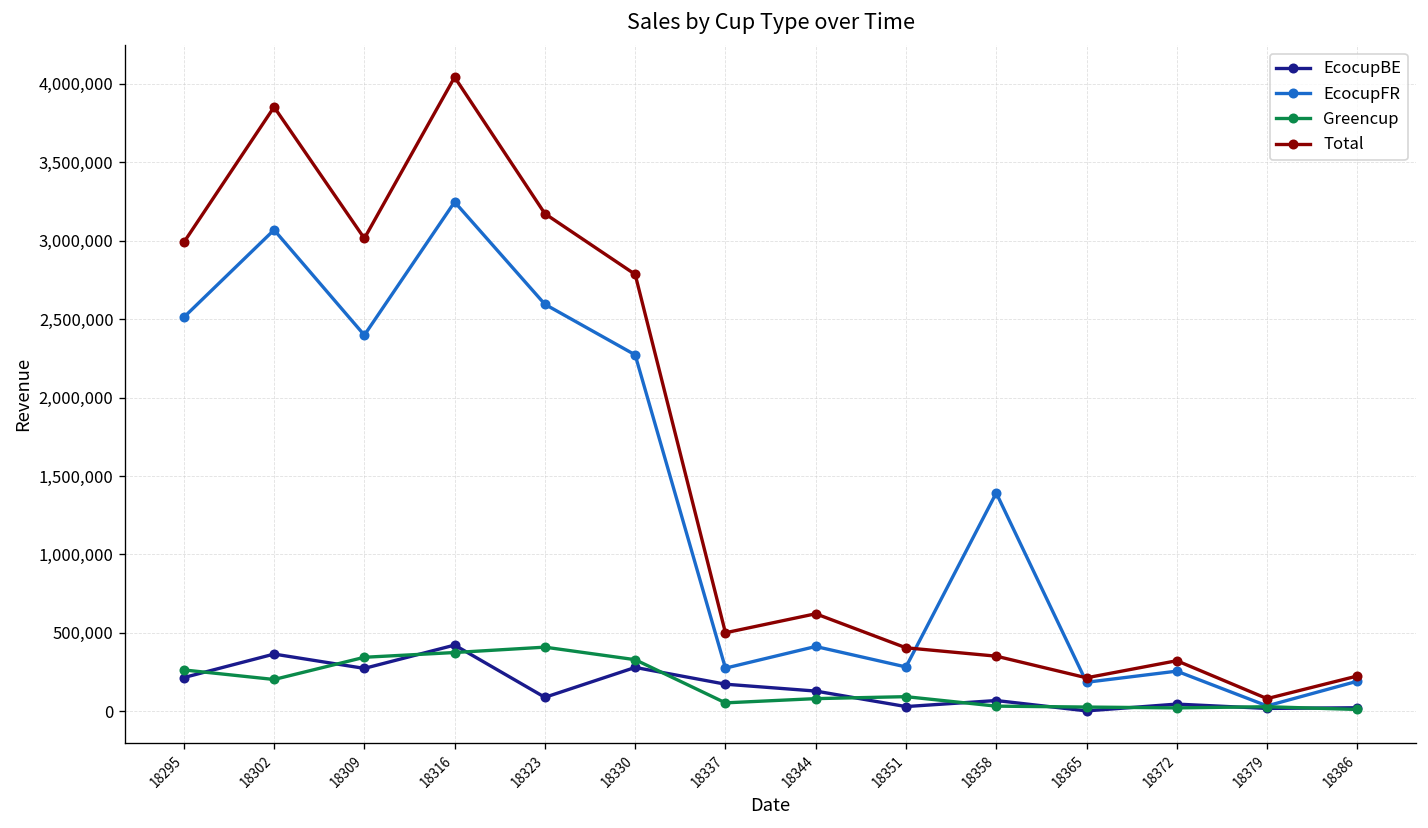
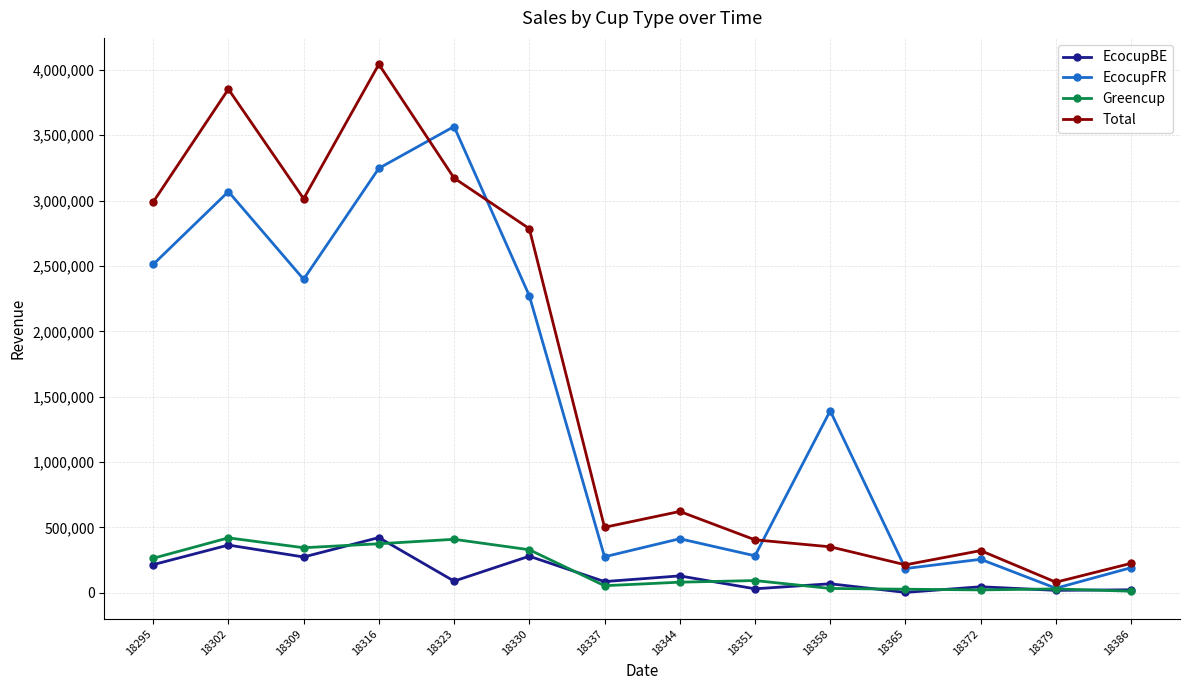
Greencup, 18302: 200,000 -> 420,000
EcocupFR, 18323: 2,590,000 -> 3,570,000
EcocupBE, 18337: 170,000 -> 80,000
